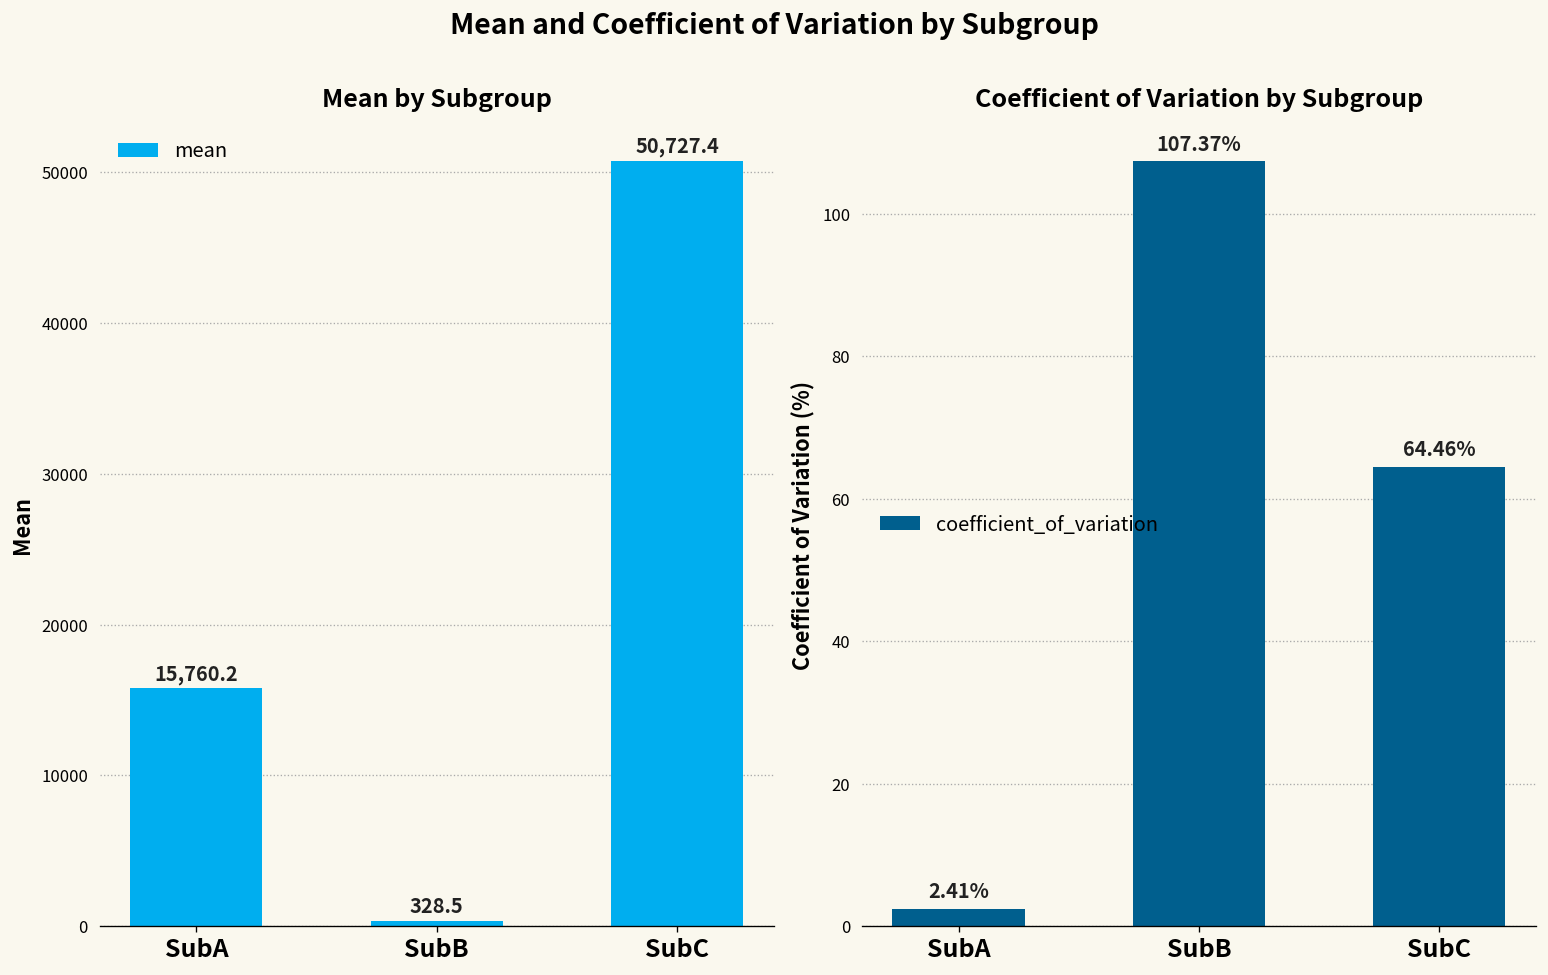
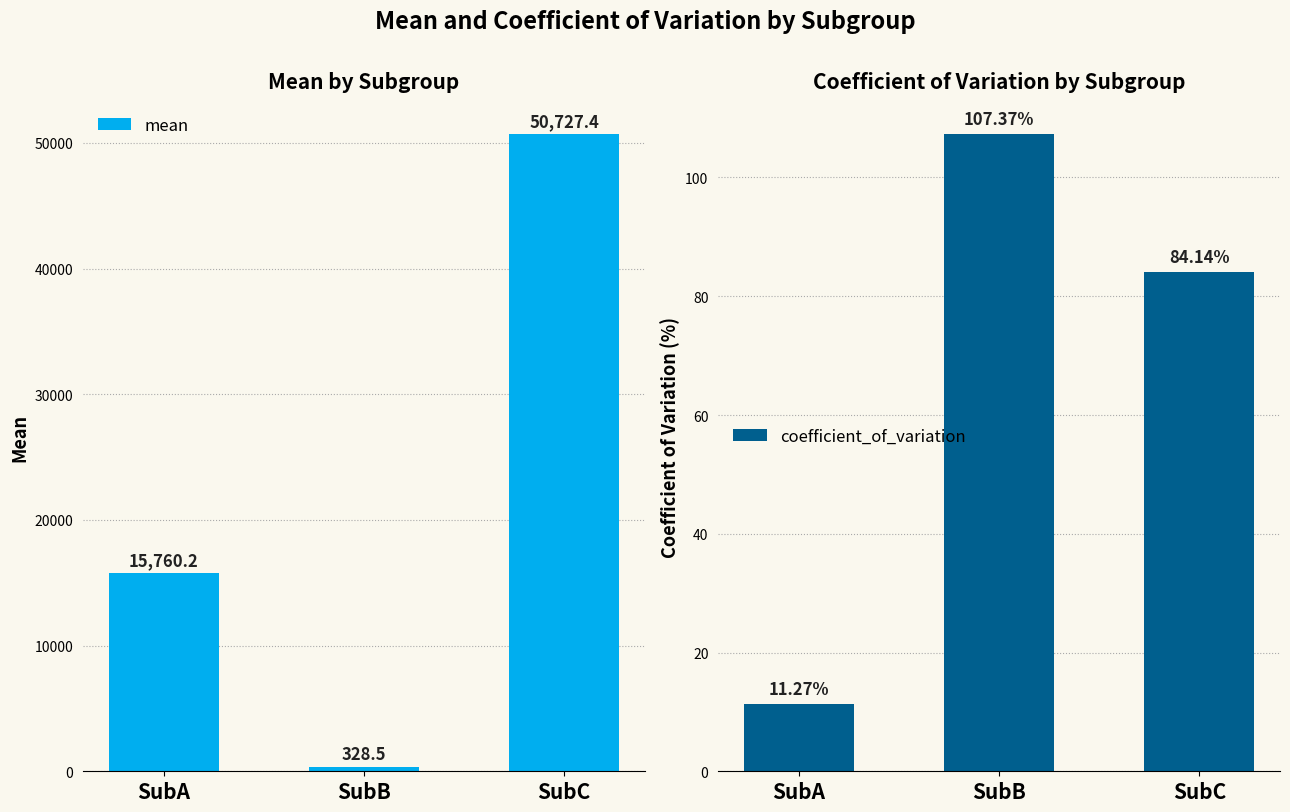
Coefficient of Variation by Subgroup, SubA: 2.41% -> 11.27%
Coefficient of Variation by Subgroup, SubC: 64.46% -> 84.14%
